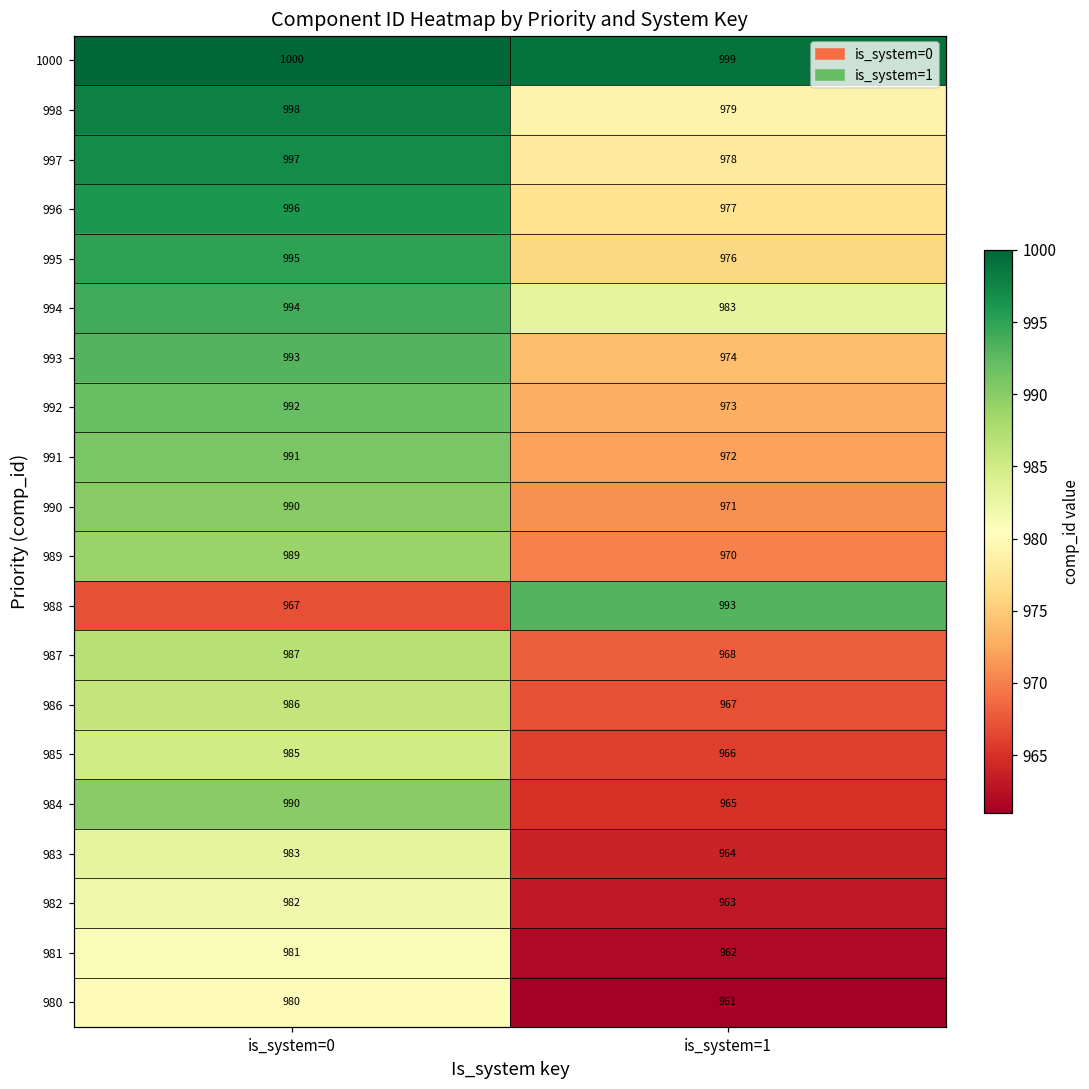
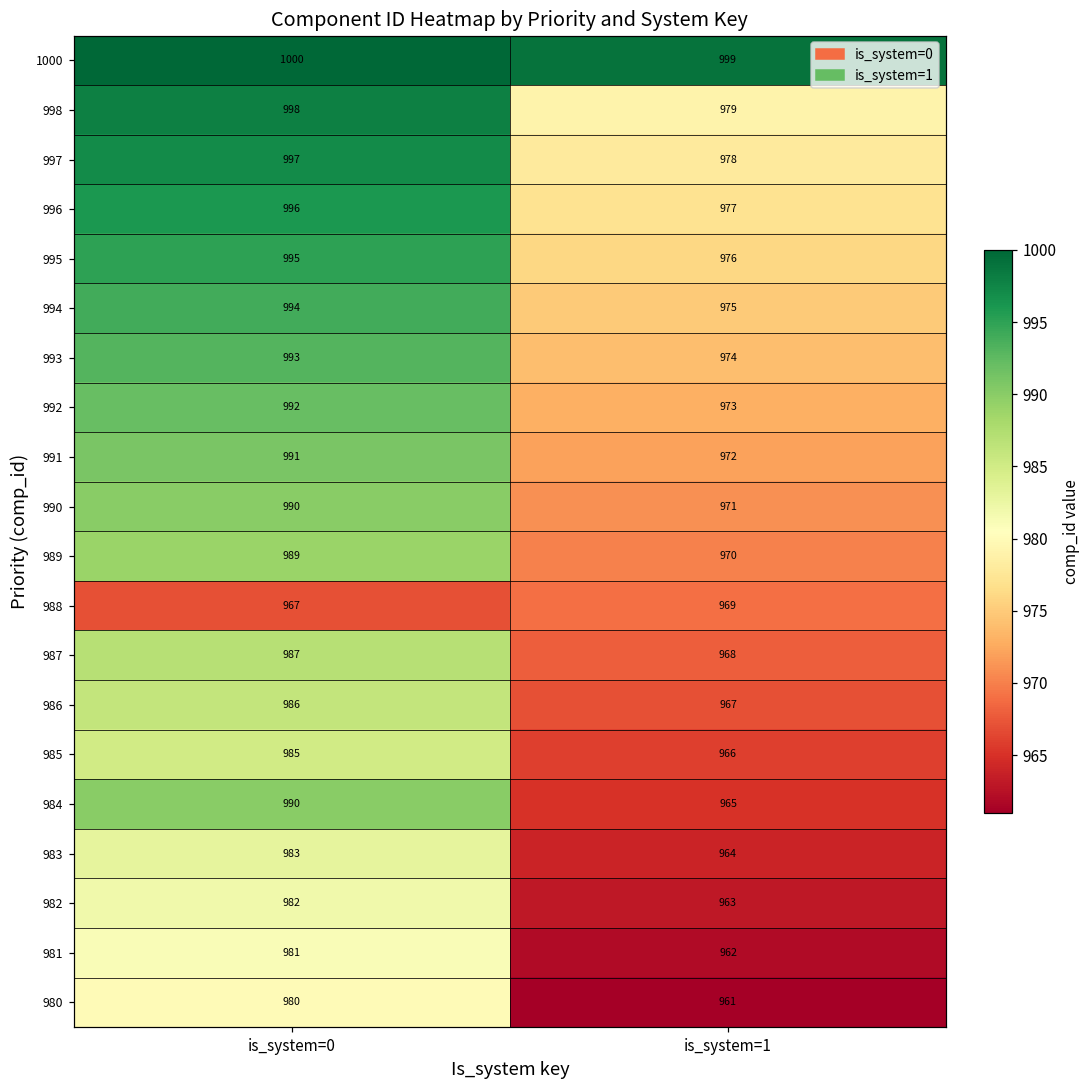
994, is_system=1: 983 -> 975
988, is_system=1: 993 -> 969
